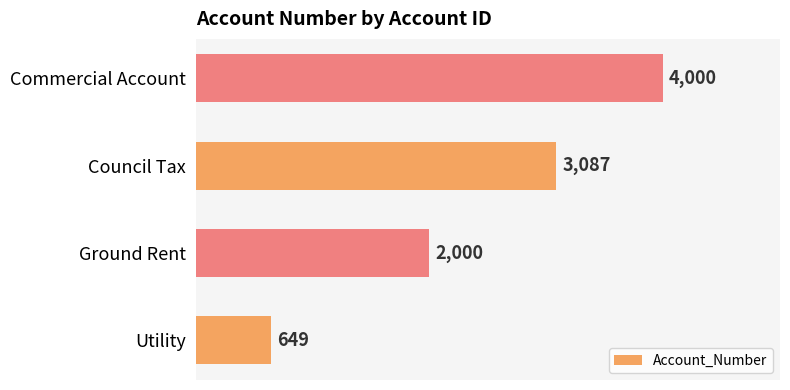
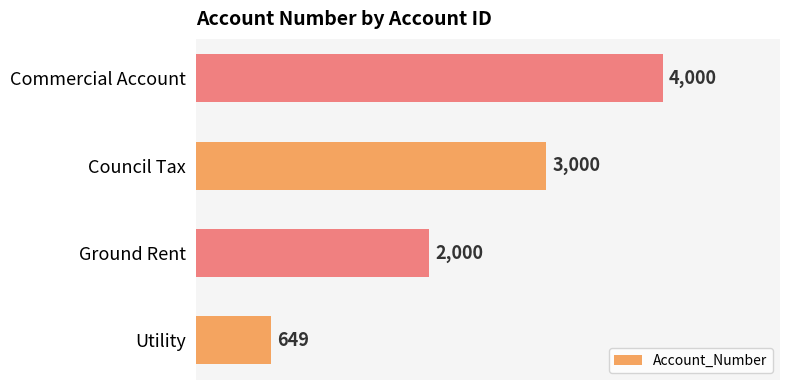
Council Tax: 3,087 -> 3,000
